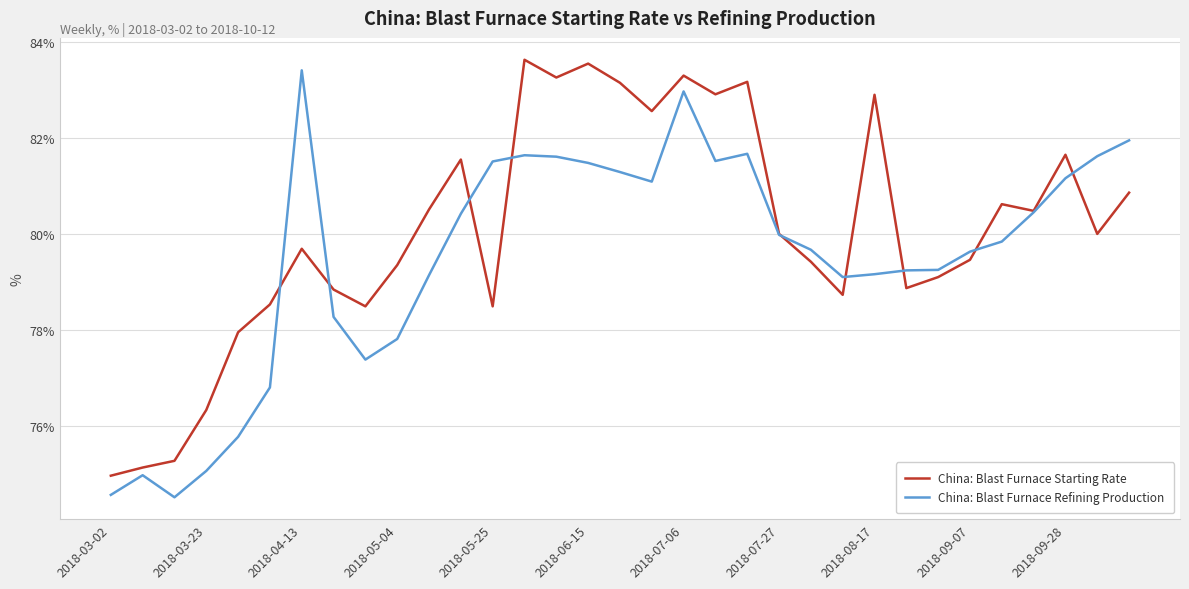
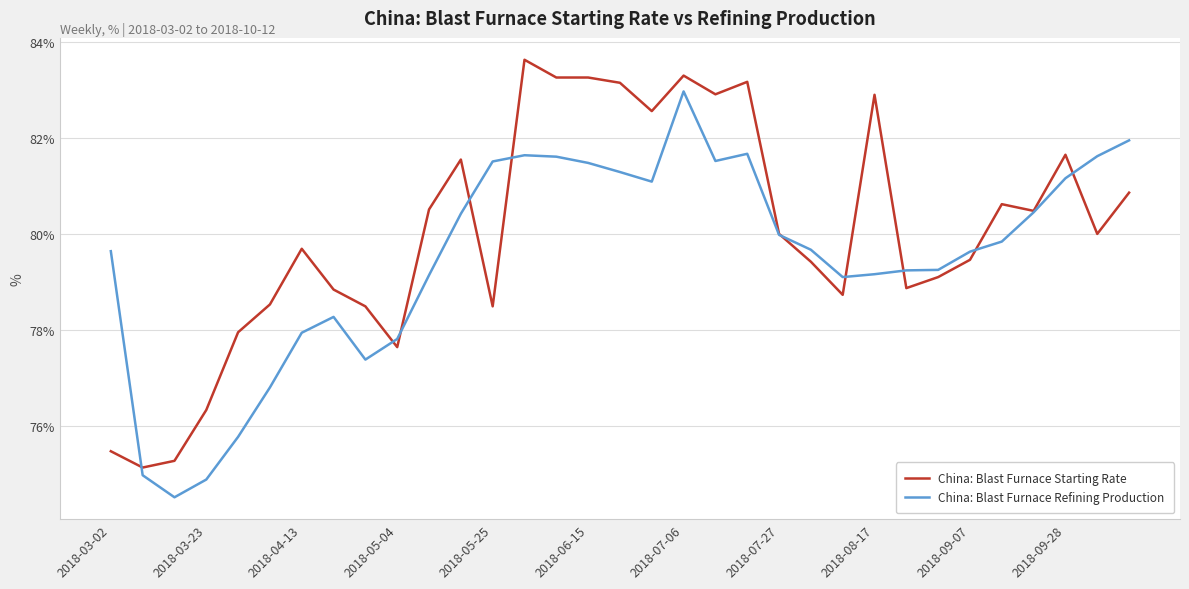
China: Blast Furnace Starting Rate, 2018-03-02: 75.0% -> 75.5%
China: Blast Furnace Refining Production, 2018-03-02: 74.6% -> 79.6%
China: Blast Furnace Refining Production, 2018-03-23: 75.1% -> 74.9%
China: Blast Furnace Refining Production, 2018-04-13: 83.4% -> 77.9%
China: Blast Furnace Starting Rate, 2018-05-04: 79.4% -> 77.6%
China: Blast Furnace Starting Rate, 2018-06-15: 83.6% -> 83.3%
